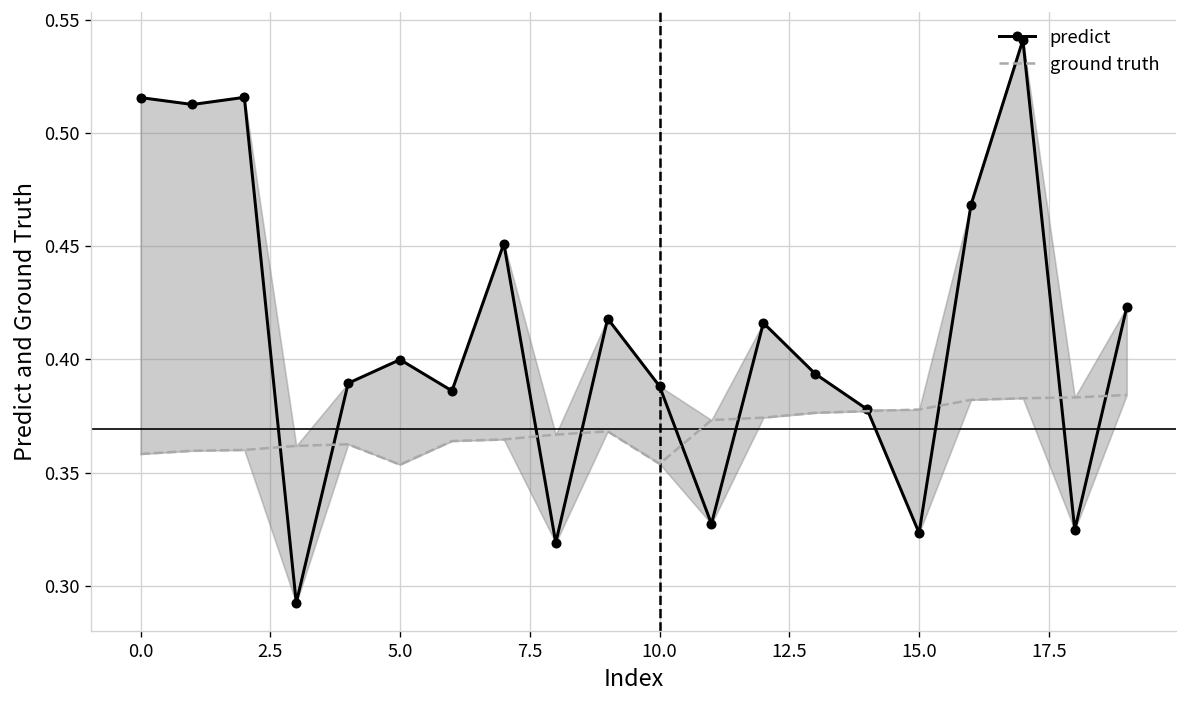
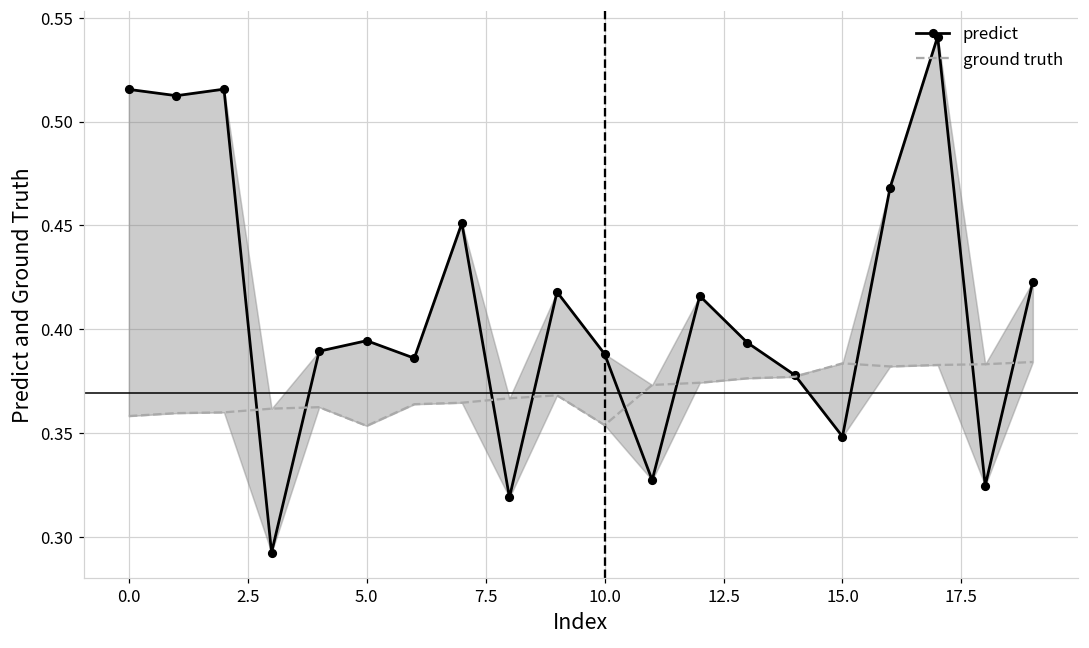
predict, 5.0: 0.400 -> 0.395
predict, 15.0: 0.323 -> 0.348
ground truth, 15.0: 0.378 -> 0.384
